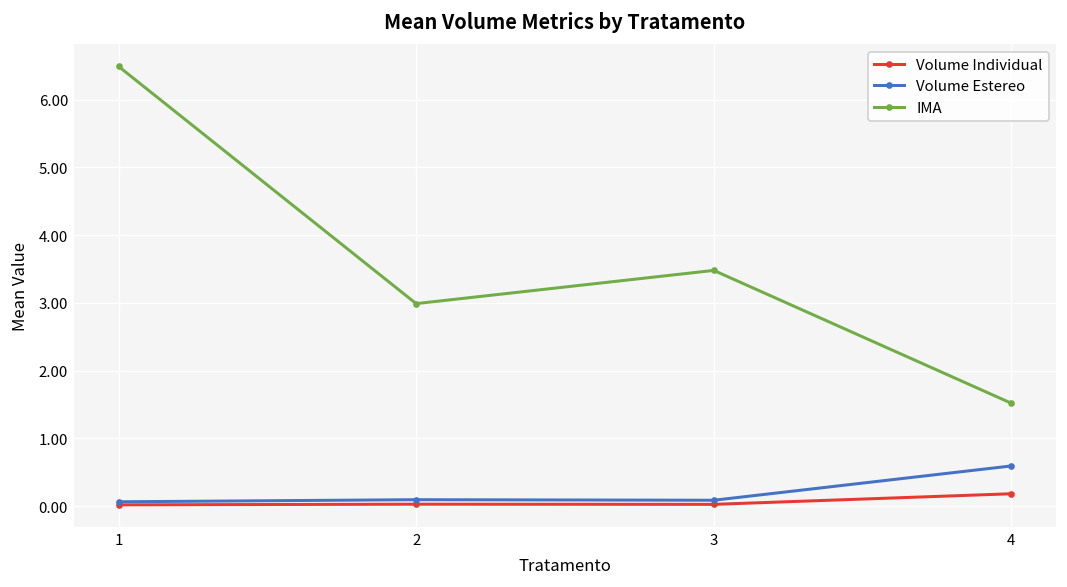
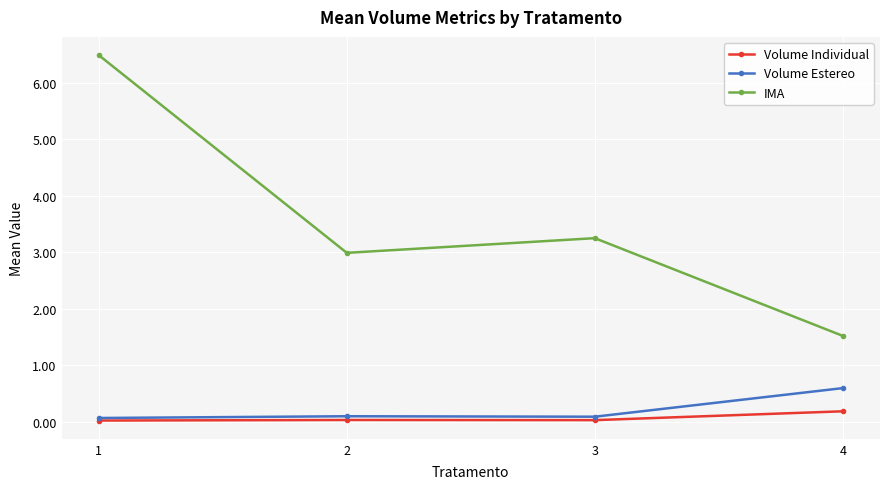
IMA, 3: 3.5 -> 3.3
